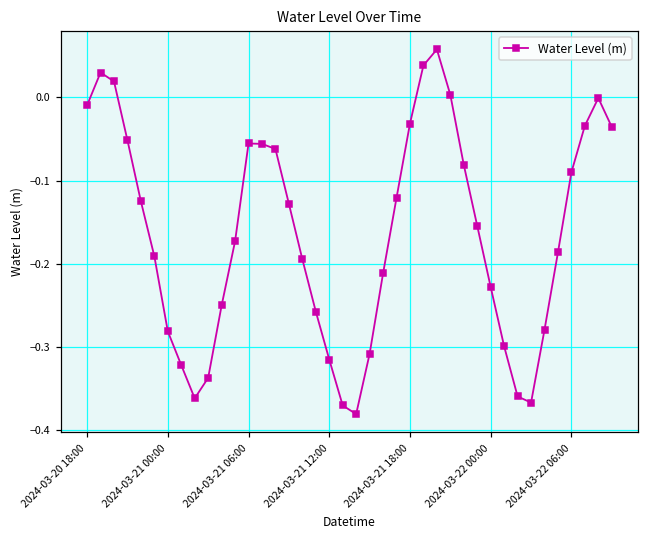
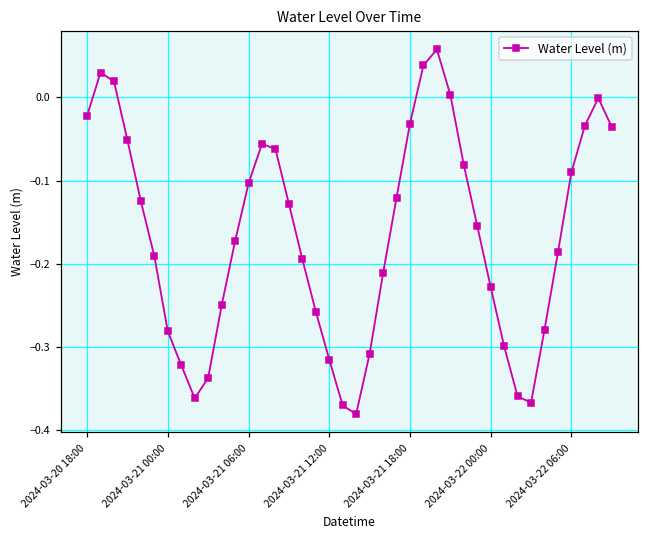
2024-03-20 18:00: -0.01 -> -0.02
2024-03-21 06:00: -0.06 -> -0.10
